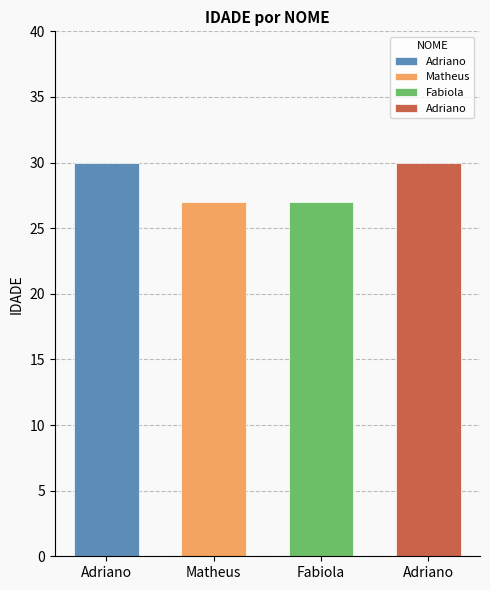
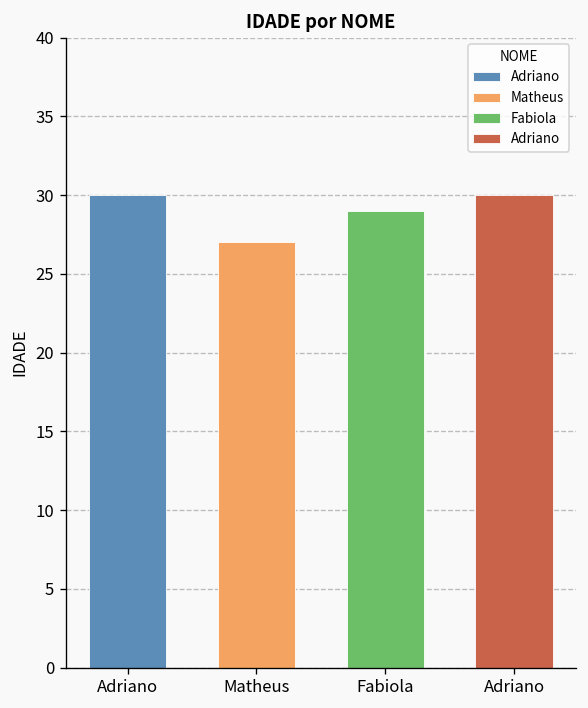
Fabiola: 27 -> 29
